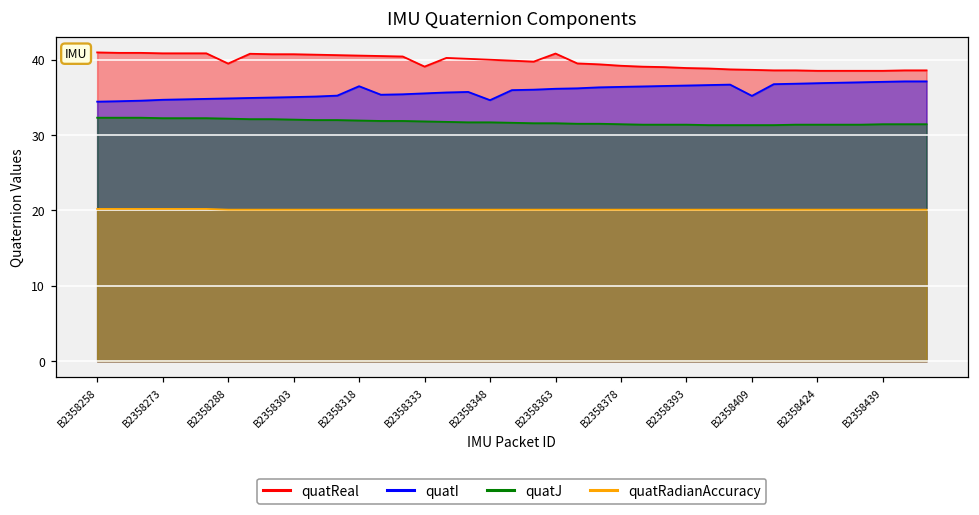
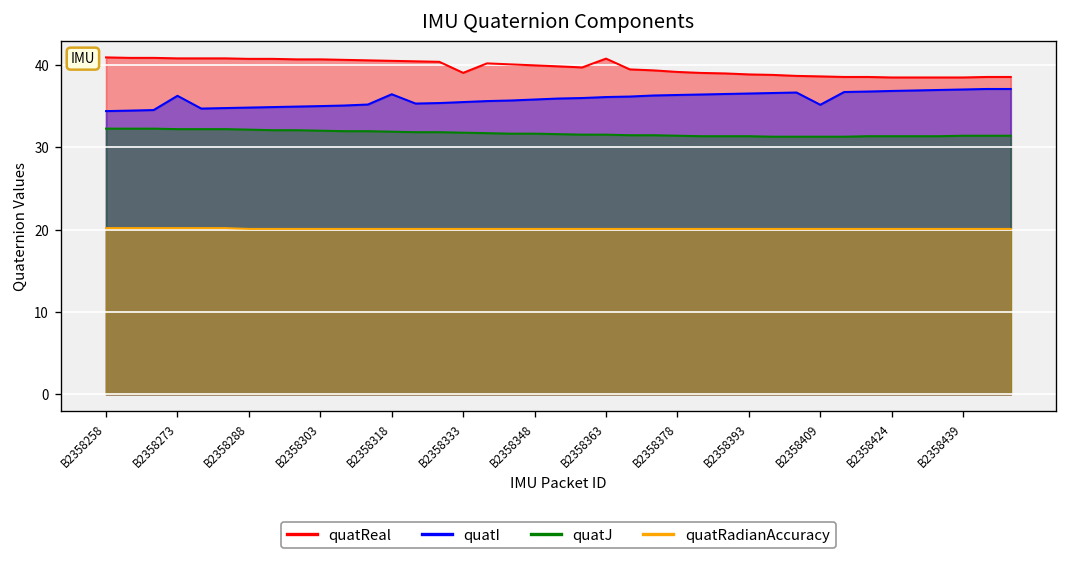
quatI, B2358273: 35 -> 36
quatReal, B2358288: 39 -> 41
quatI, B2358348: 35 -> 36
